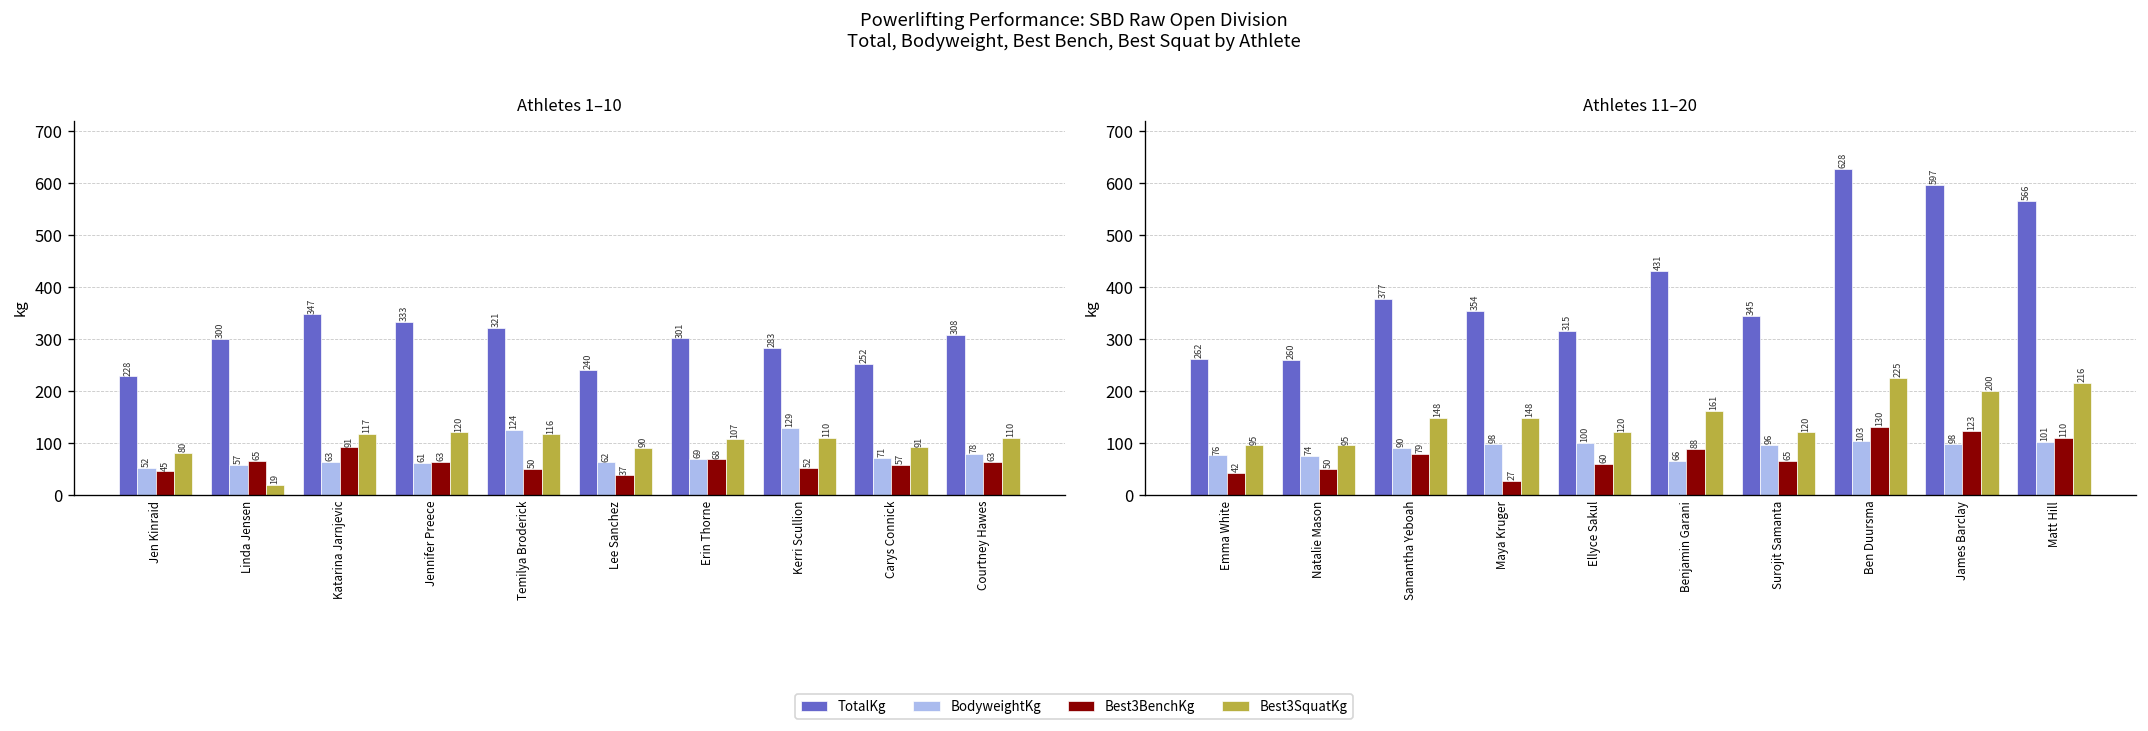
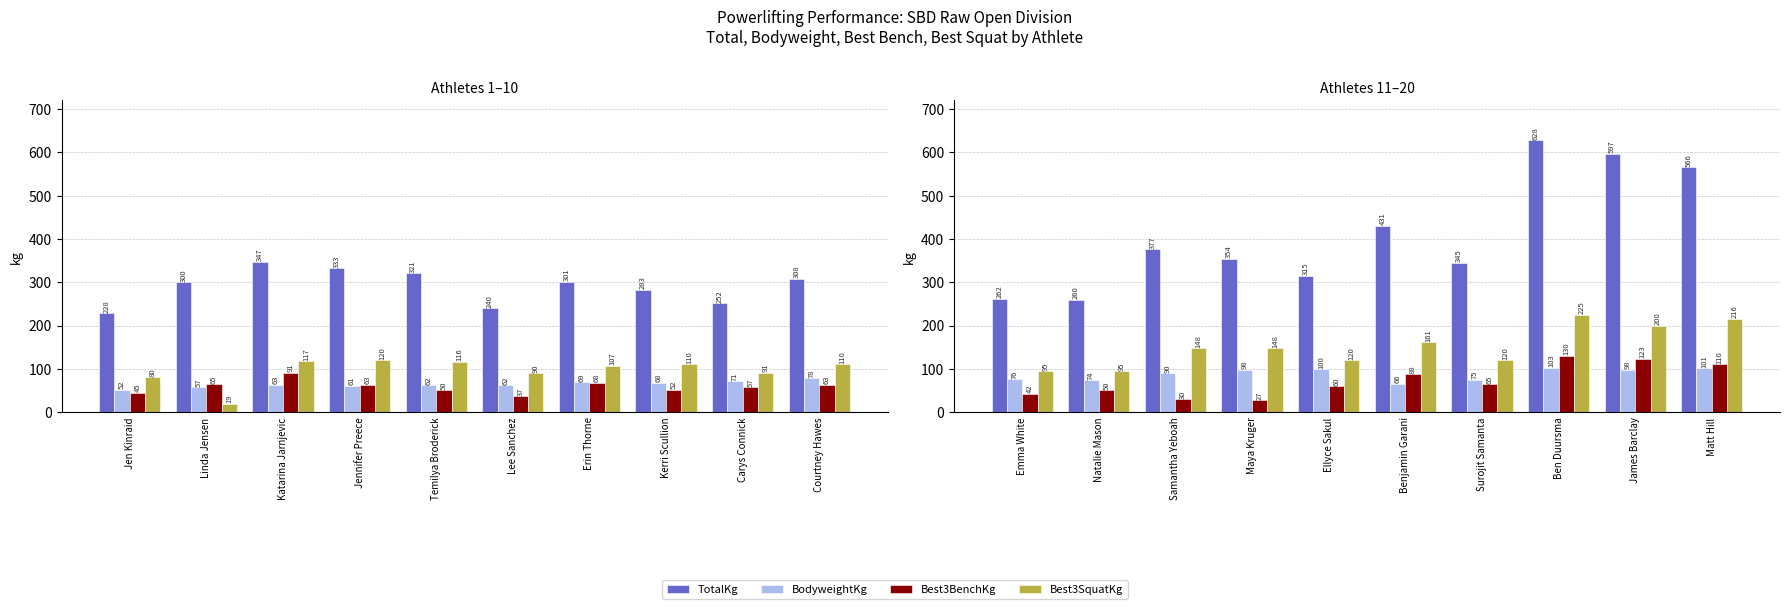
Athletes 1–10, BodyweightKg, Temilya Broderick: 124 -> 62
Athletes 1–10, BodyweightKg, Kerri Scullion: 129 -> 68
Athletes 11–20, Best3BenchKg, Samantha Yeboah: 79 -> 30
Athletes 11–20, BodyweightKg, Surojit Samanta: 96 -> 75
